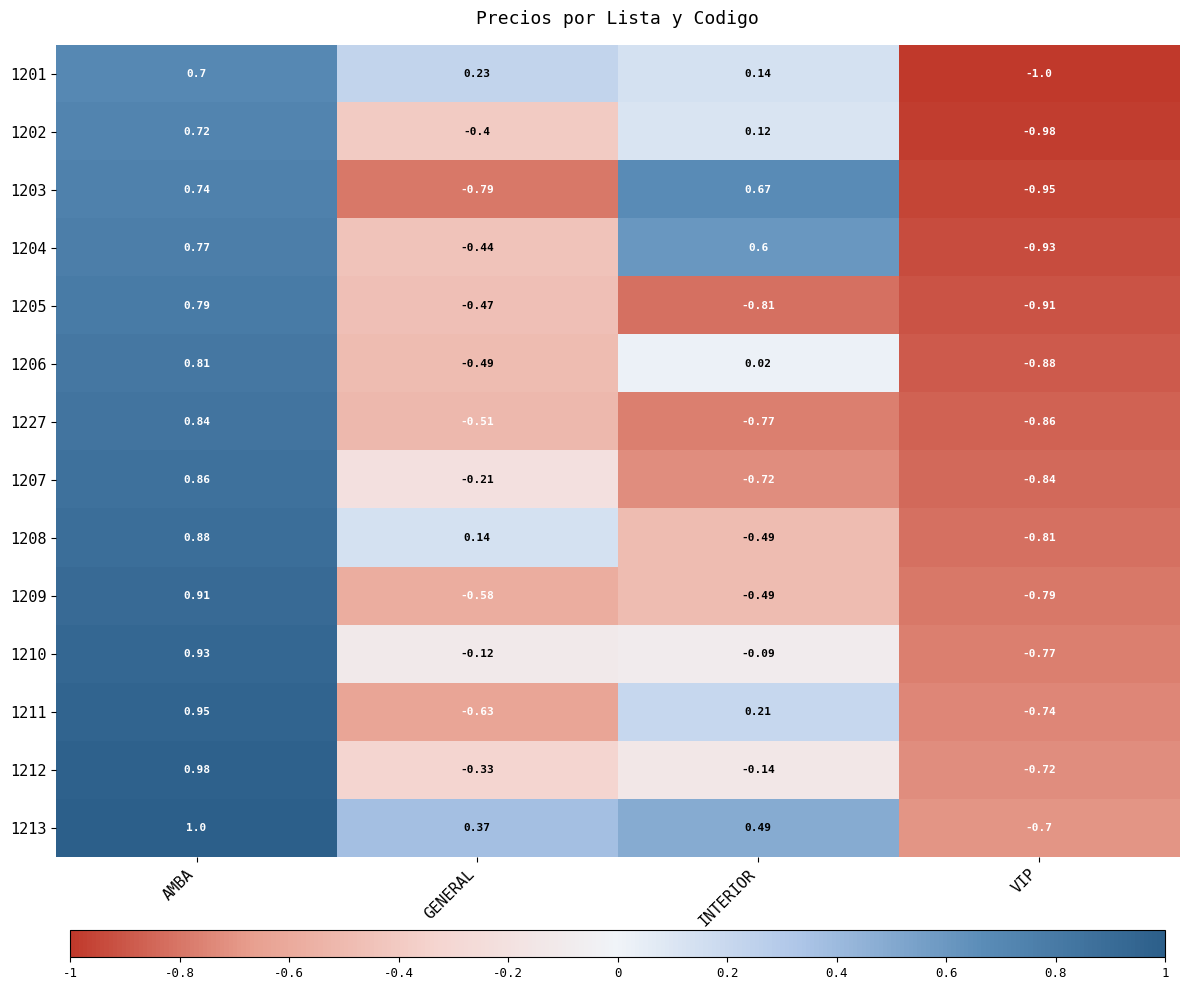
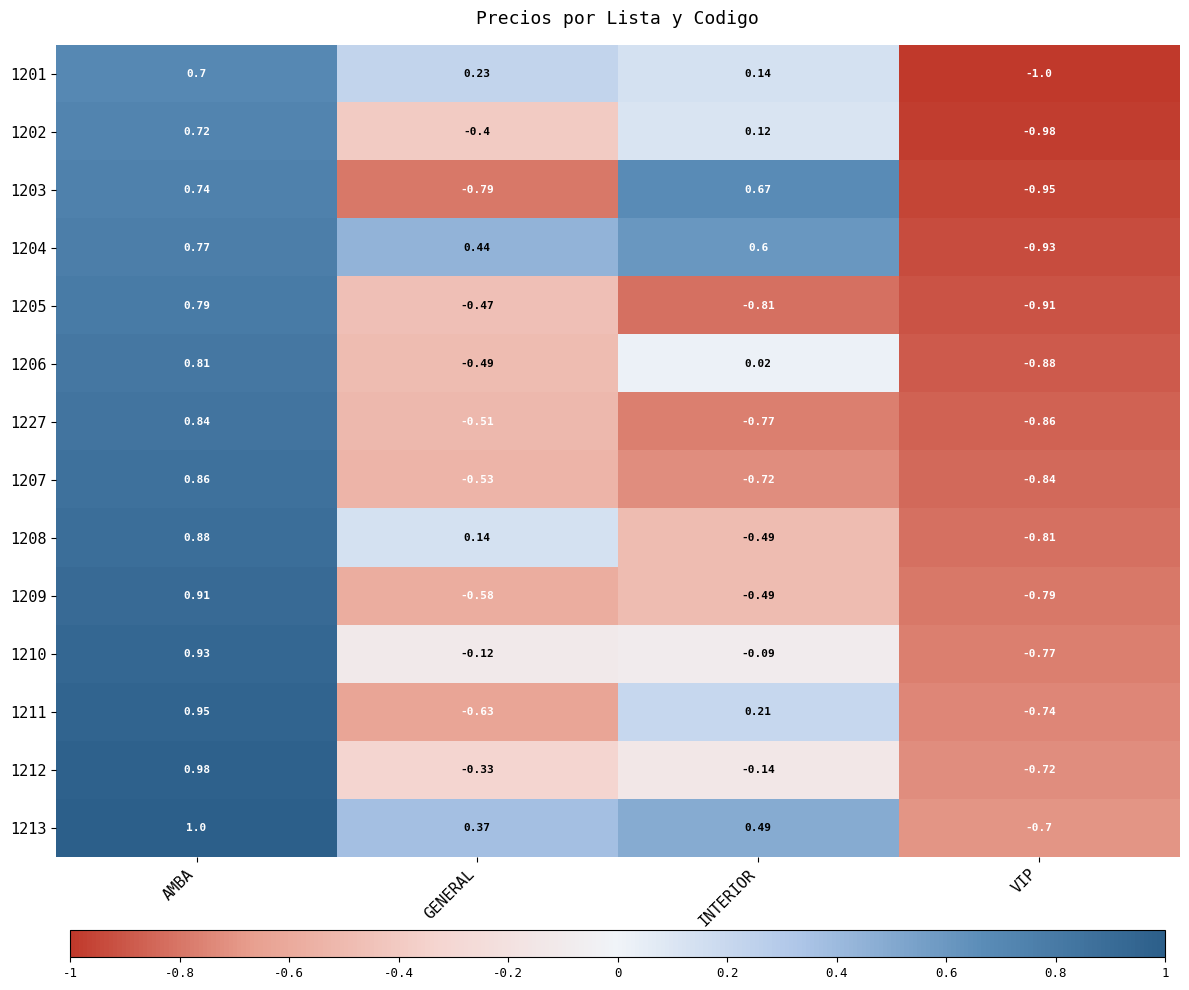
1204, GENERAL: -0.44 -> 0.44
1207, GENERAL: -0.21 -> -0.53
